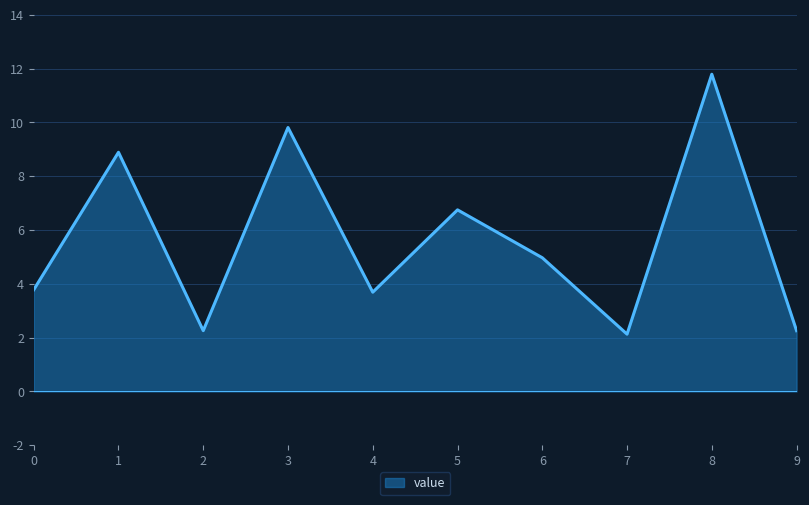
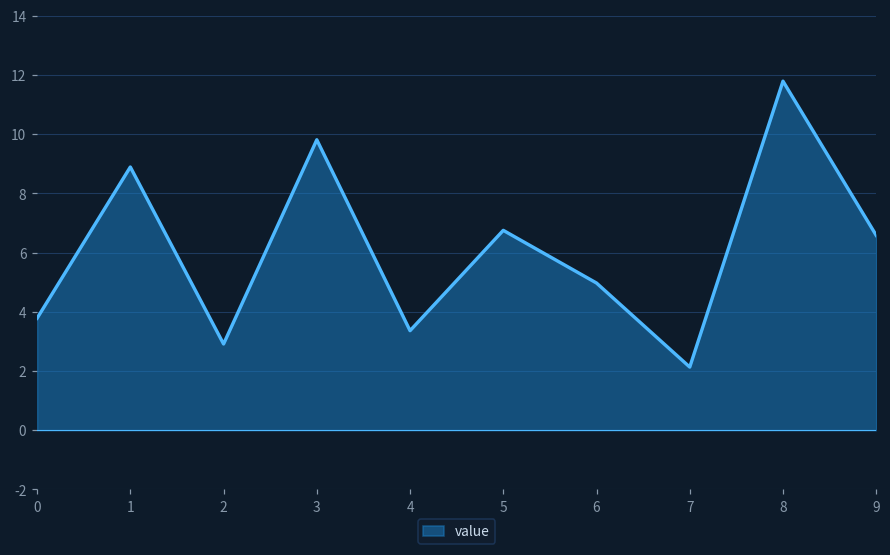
2: 2.3 -> 2.9
4: 3.7 -> 3.4
9: 2.3 -> 6.6
